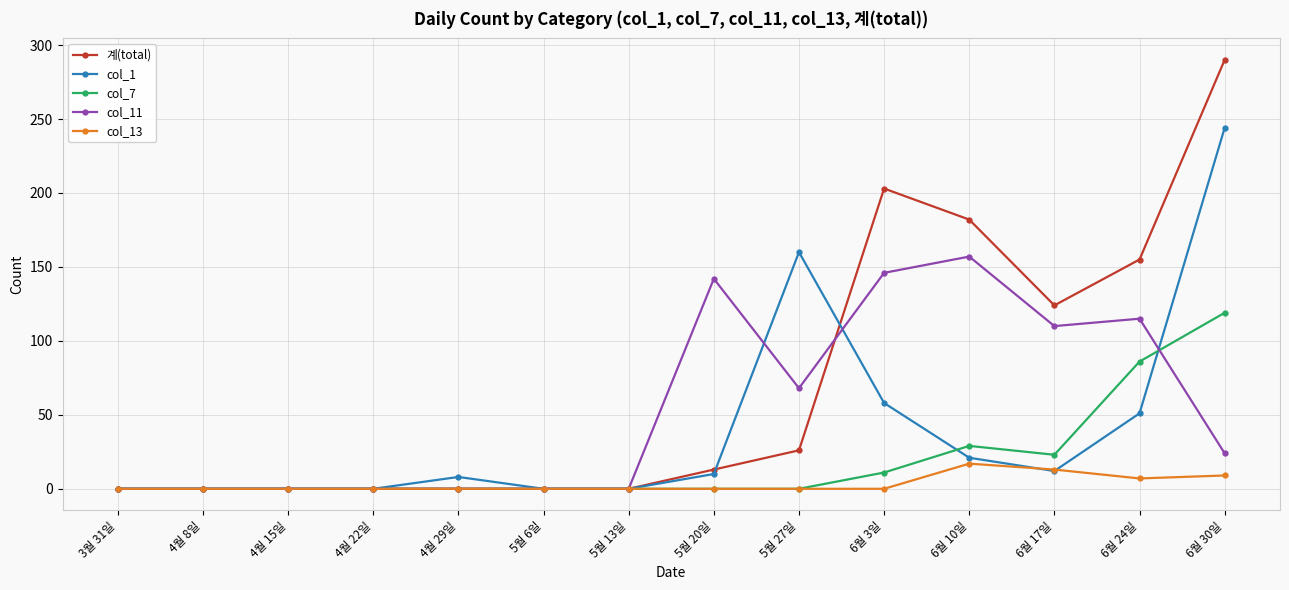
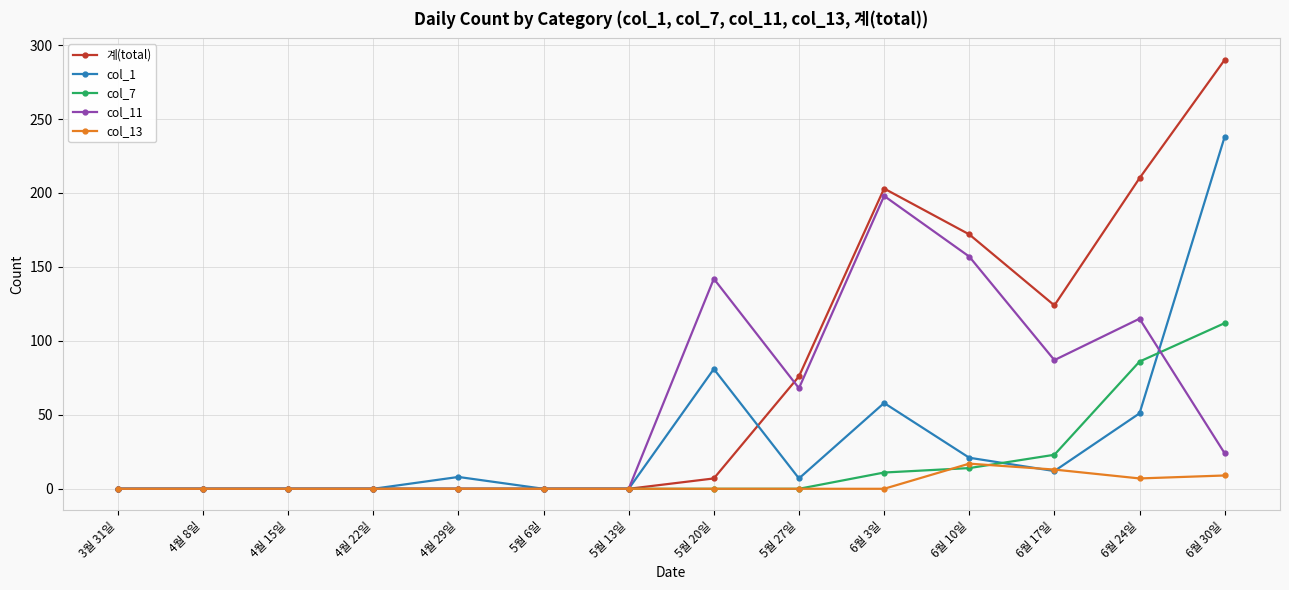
계(total), 5월 20일: 13 -> 7
col_1, 5월 20일: 10 -> 81
계(total), 5월 27일: 26 -> 76
col_1, 5월 27일: 160 -> 7
col_11, 6월 3일: 146 -> 198
계(total), 6월 10일: 182 -> 172
col_7, 6월 10일: 29 -> 14
col_11, 6월 17일: 110 -> 87
계(total), 6월 24일: 155 -> 210
col_1, 6월 30일: 244 -> 238
col_7, 6월 30일: 119 -> 112
